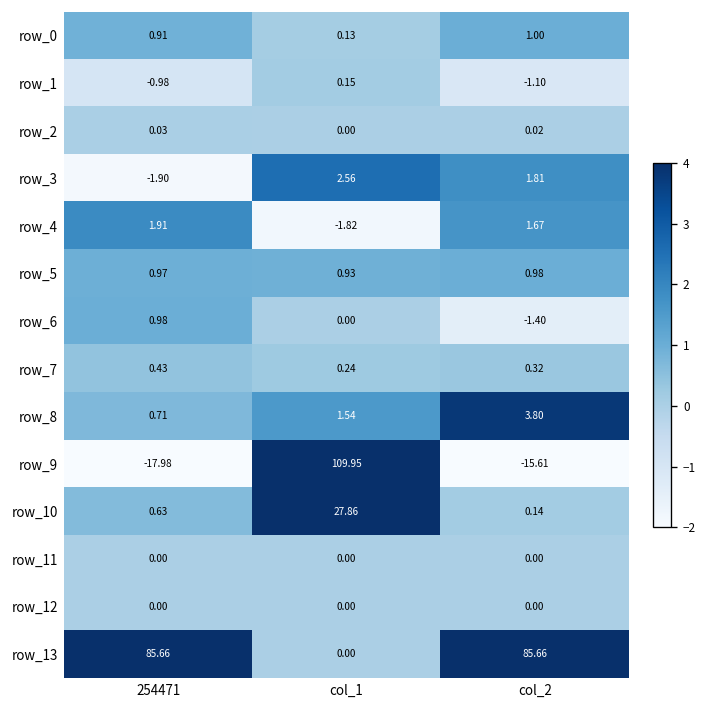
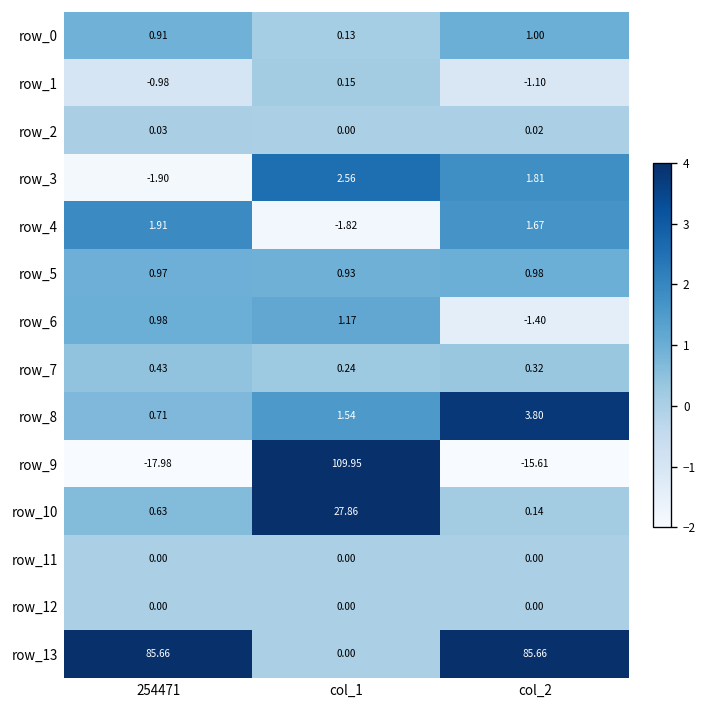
row_6, col_1: 0.00 -> 1.17
